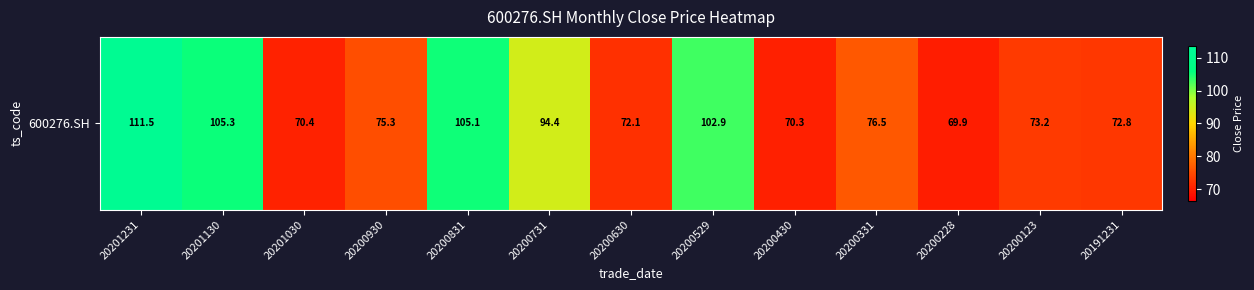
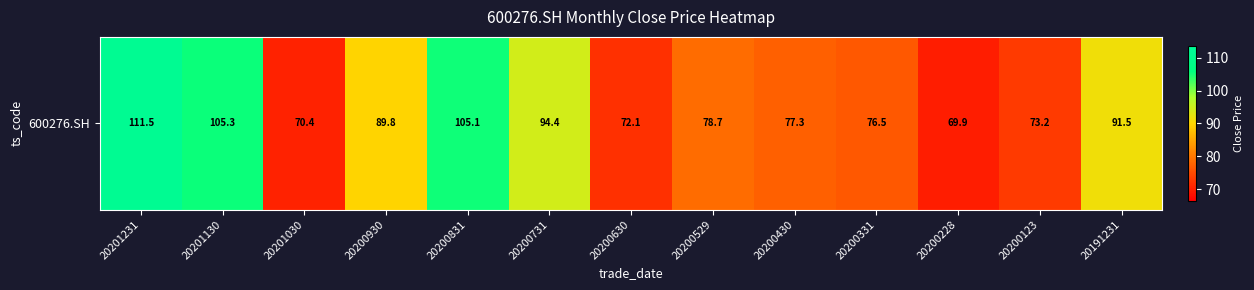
600276.SH, 20200930: 75.3 -> 89.8
600276.SH, 20200529: 102.9 -> 78.7
600276.SH, 20200430: 70.3 -> 77.3
600276.SH, 20191231: 72.8 -> 91.5
